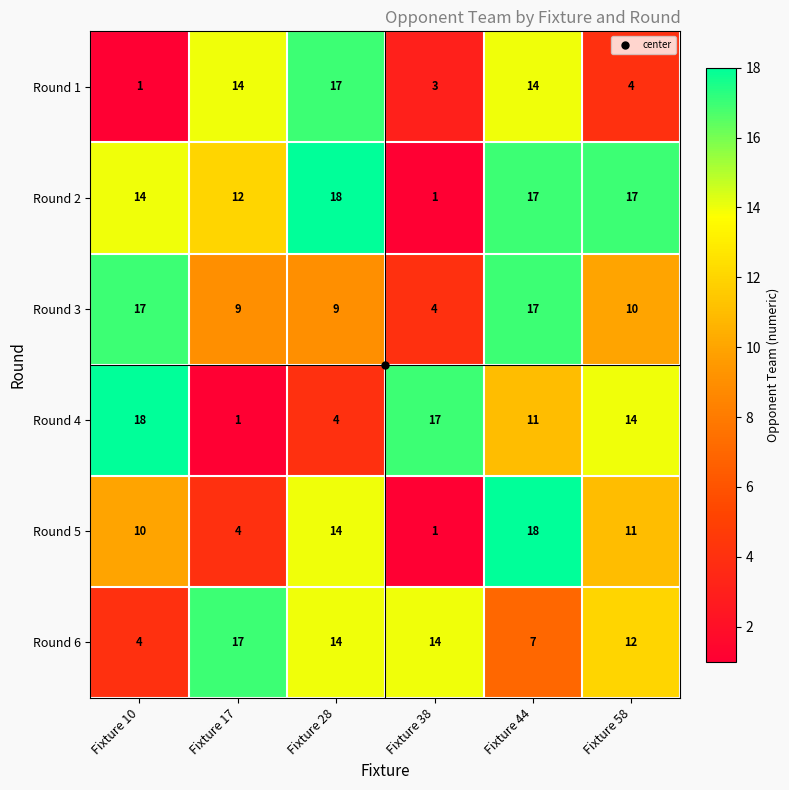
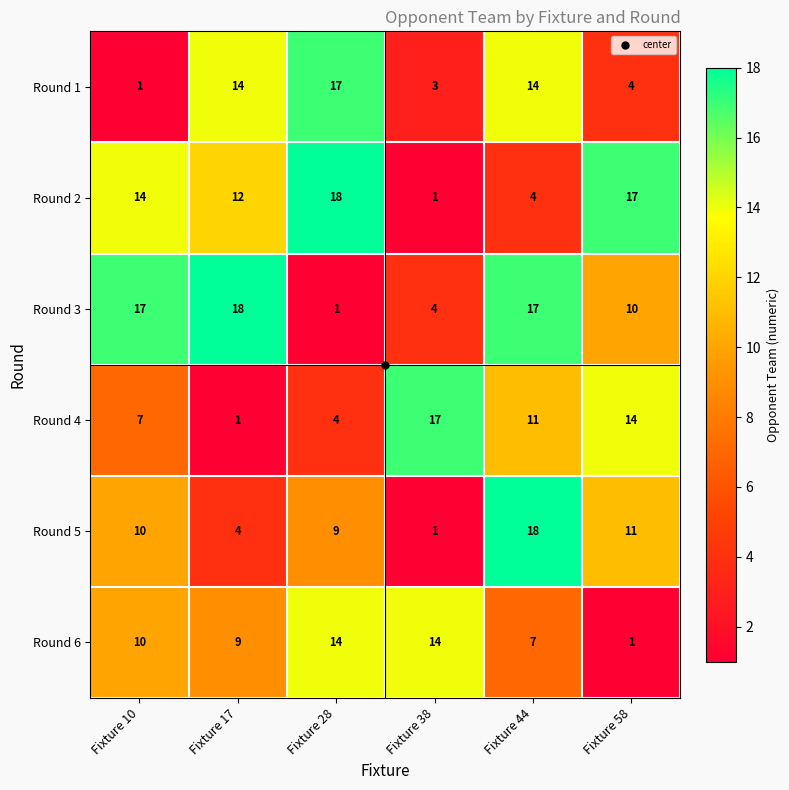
Round 2, Fixture 44: 17 -> 4
Round 3, Fixture 17: 9 -> 18
Round 3, Fixture 28: 9 -> 1
Round 4, Fixture 10: 18 -> 7
Round 5, Fixture 28: 14 -> 9
Round 6, Fixture 10: 4 -> 10
Round 6, Fixture 17: 17 -> 9
Round 6, Fixture 58: 12 -> 1
